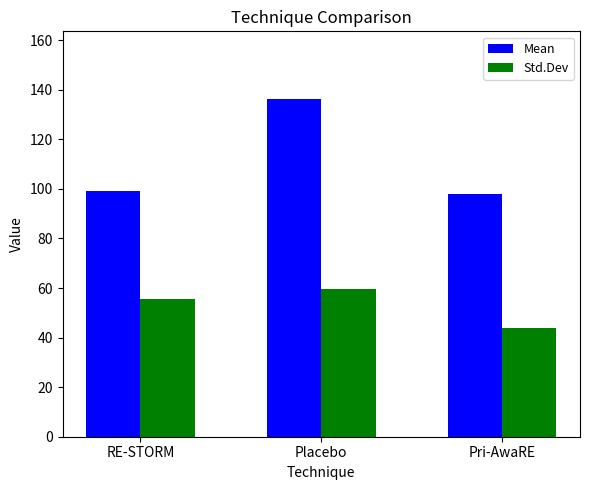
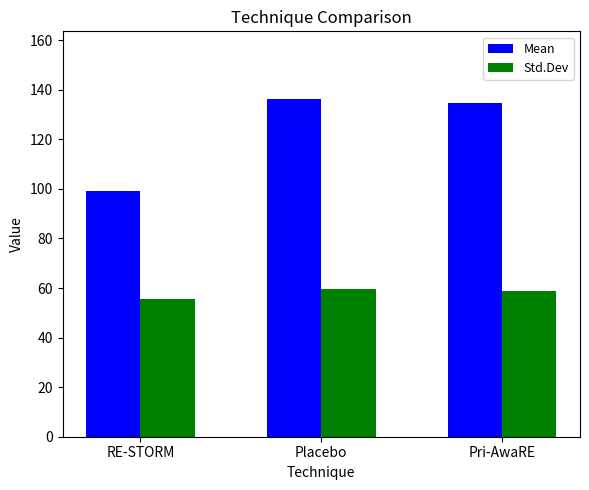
Mean, Pri-AwaRE: 98 -> 134
Std.Dev, Pri-AwaRE: 44 -> 59
